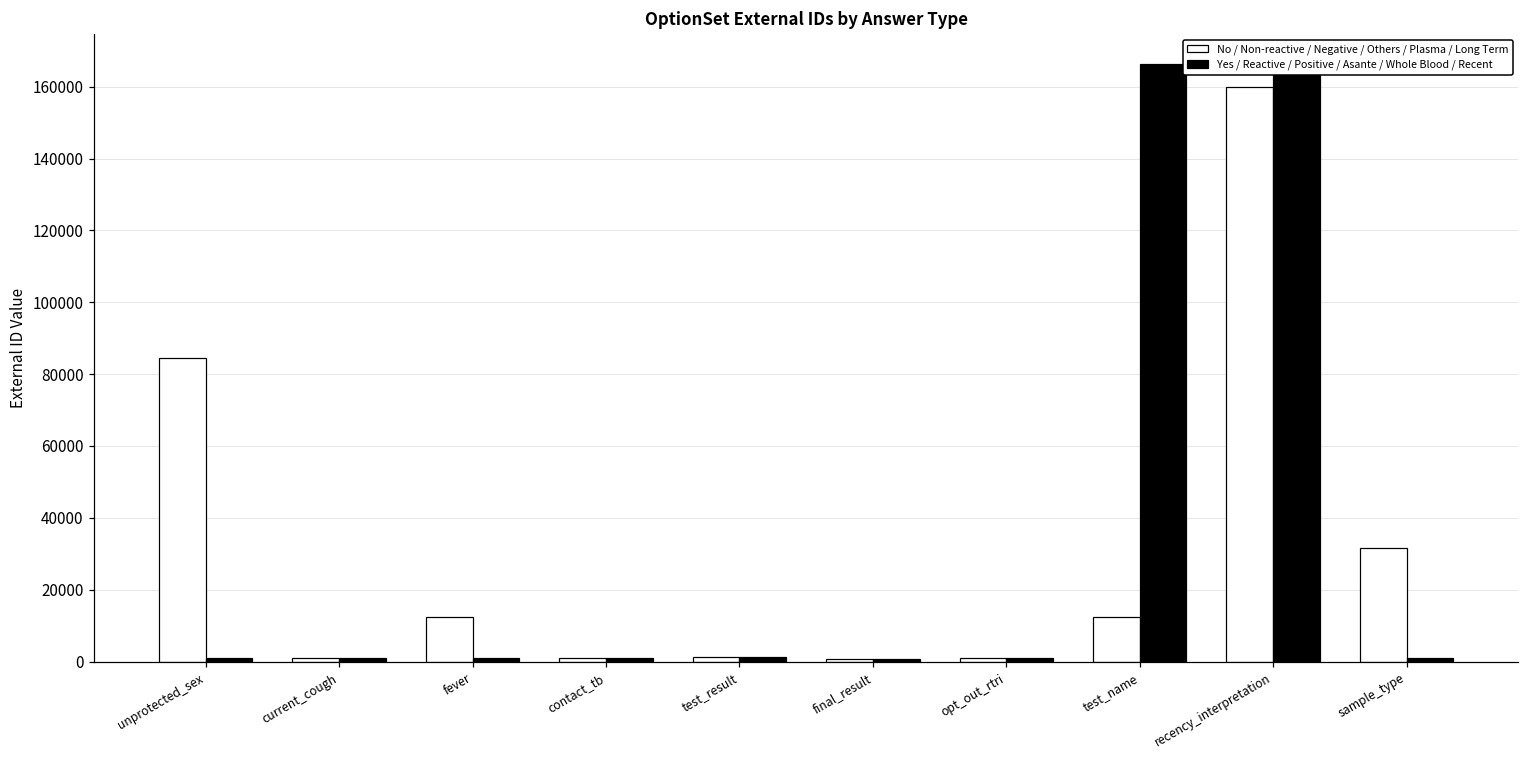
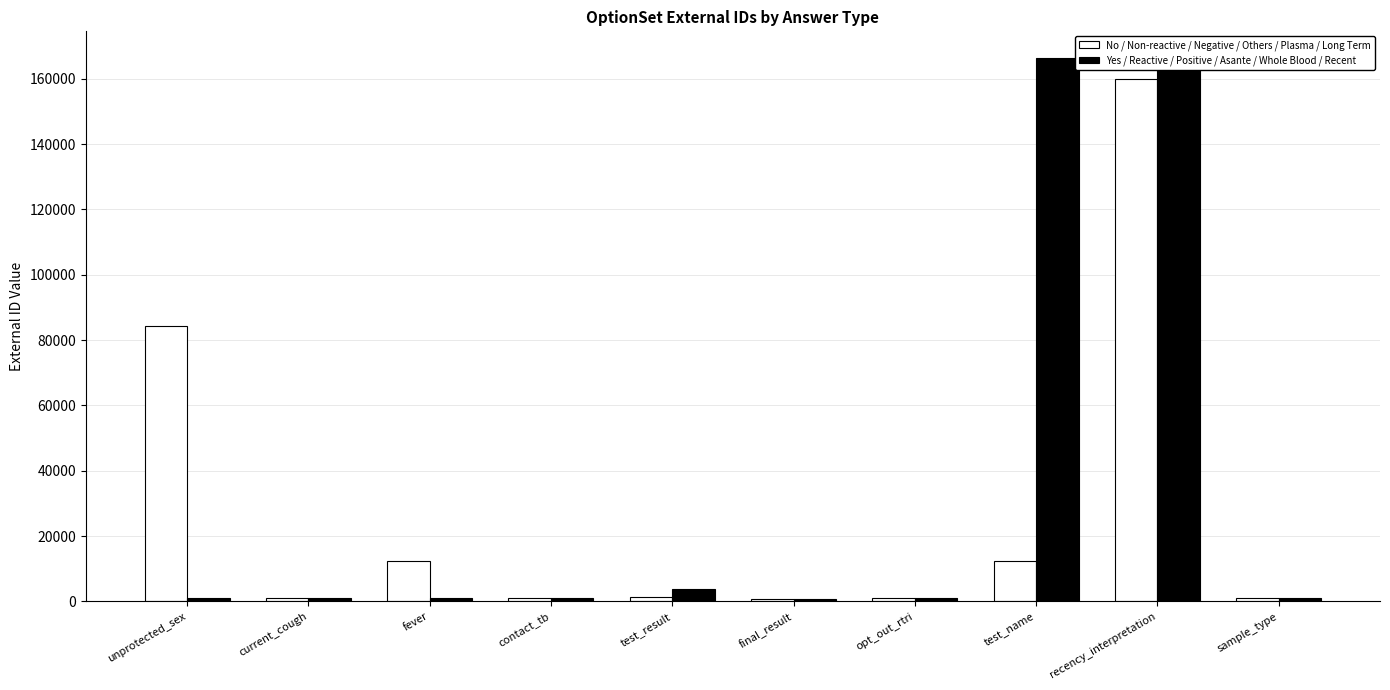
Yes / Reactive / Positive / Asante / Whole Blood / Recent, test_result: 1000 -> 4000
No / Non-reactive / Negative / Others / Plasma / Long Term, sample_type: 32000 -> 1000
